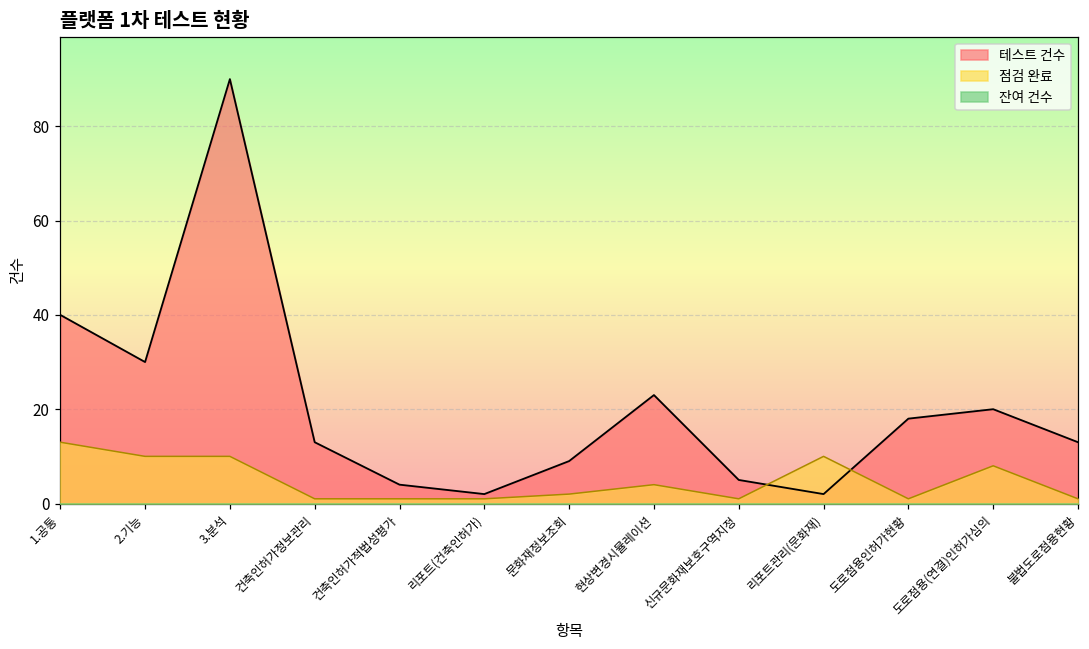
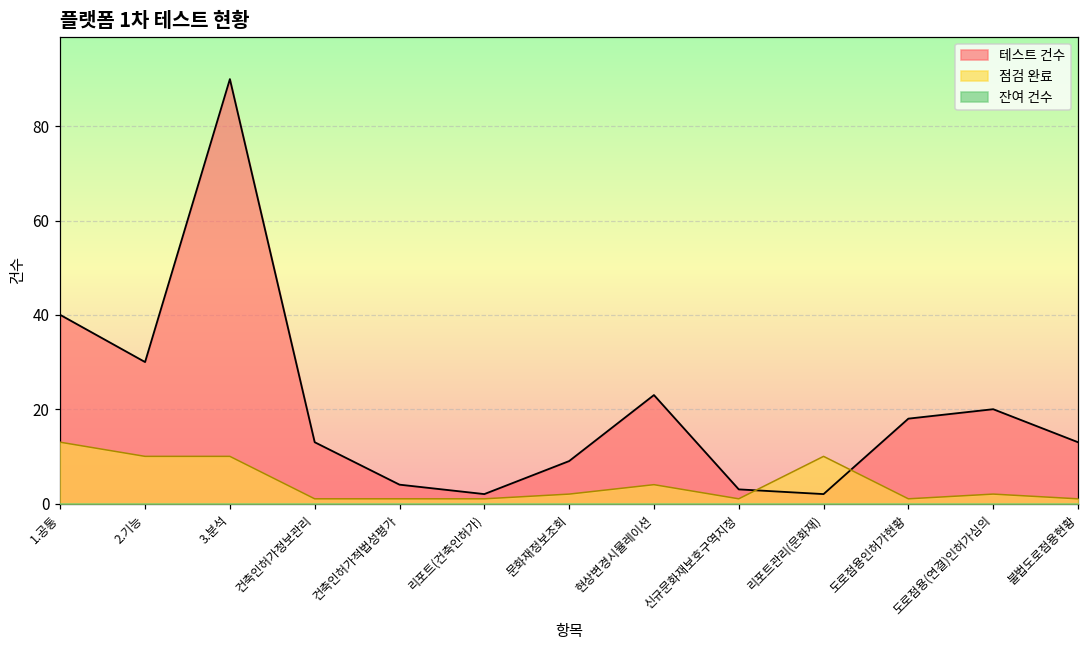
테스트 건수, 신규문화재보호구역지정: 5 -> 3
점검 완료, 도로점용(연결)인허가심의: 8 -> 2
